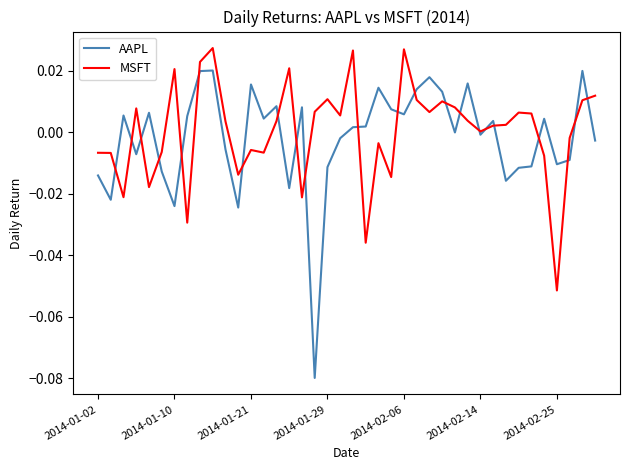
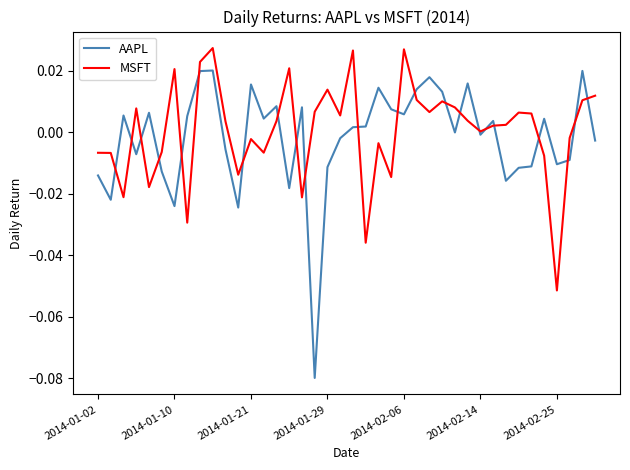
MSFT, 2014-01-21: -0.006 -> -0.002
MSFT, 2014-01-29: 0.011 -> 0.014
